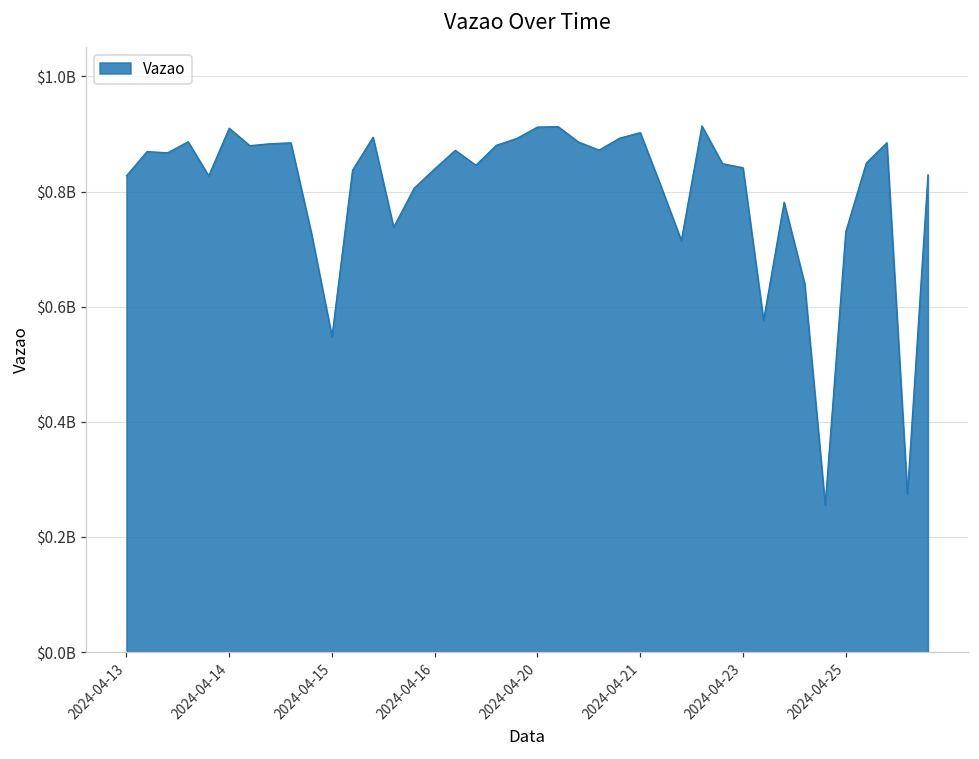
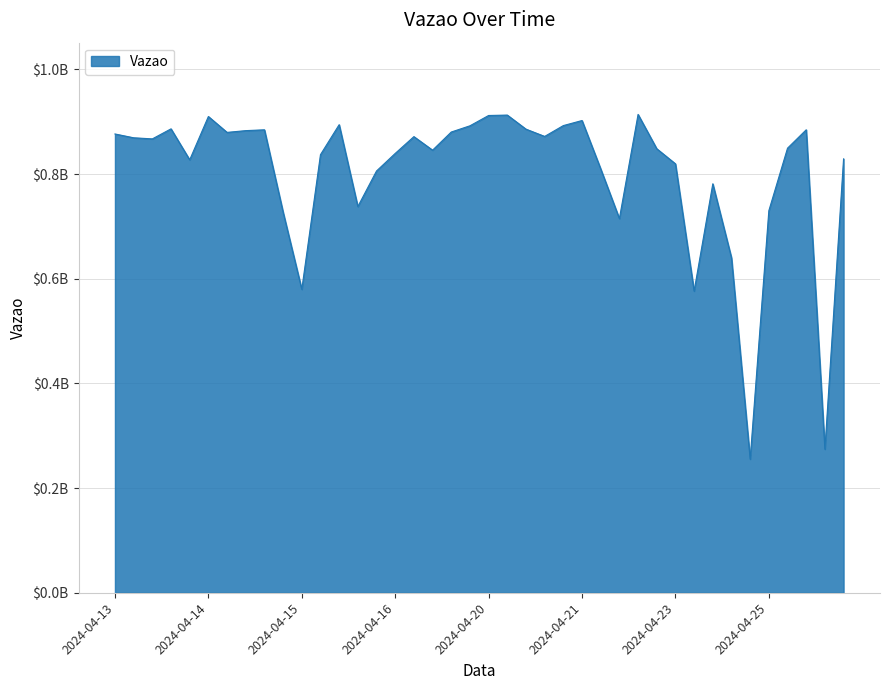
2024-04-13: $830000000 -> $880000000
2024-04-15: $550000000 -> $580000000
2024-04-23: $840000000 -> $820000000
